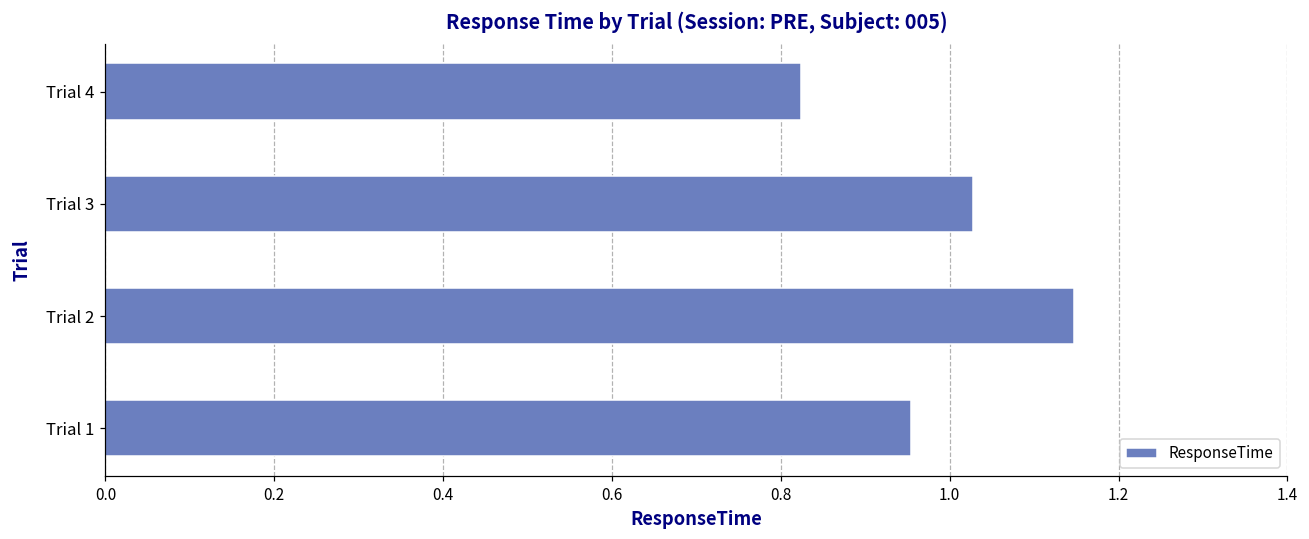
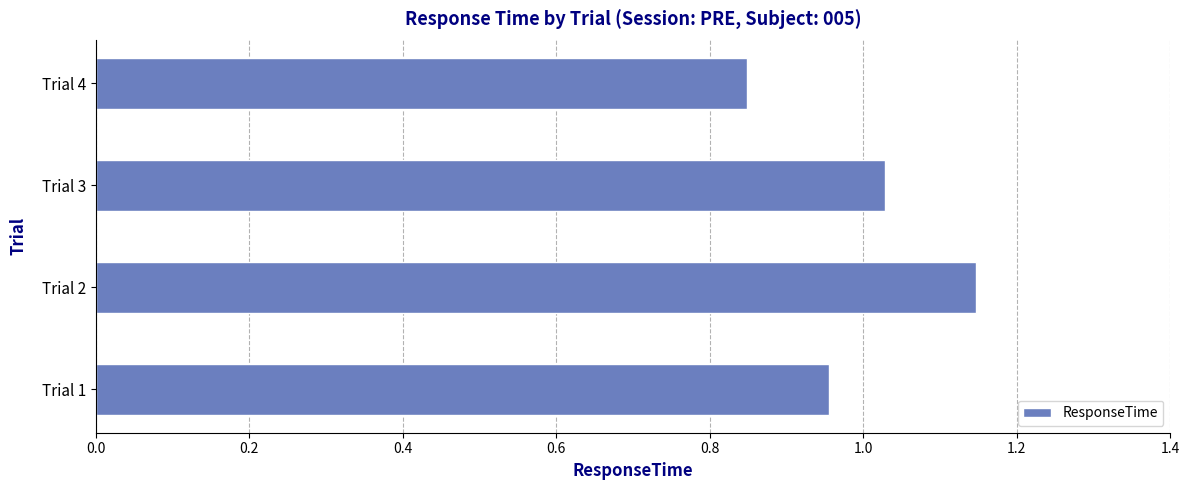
Trial 4: 0.82 -> 0.85
